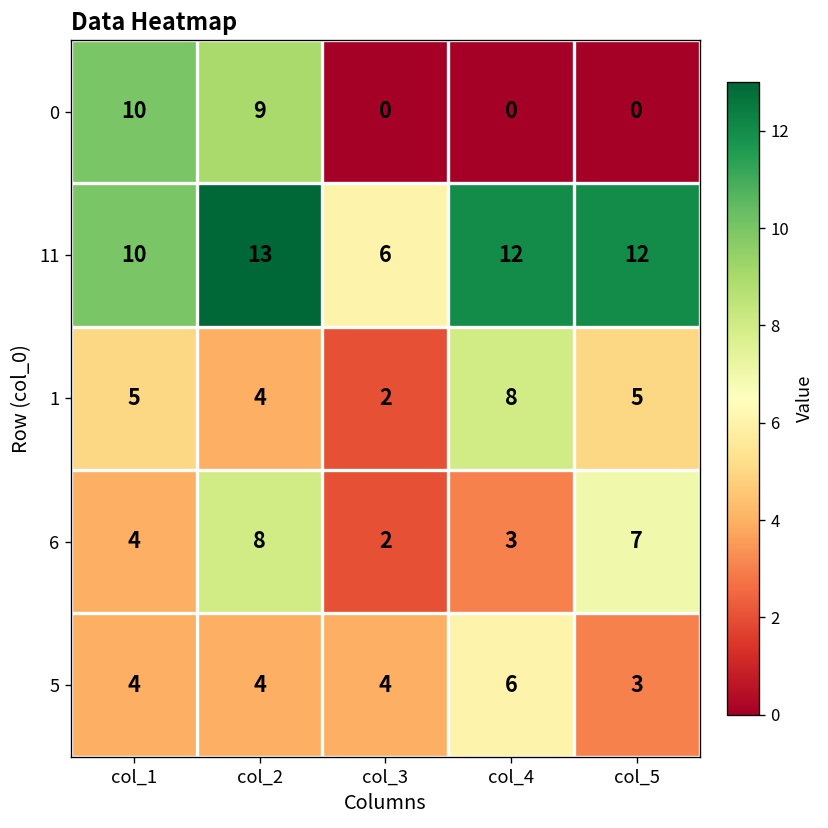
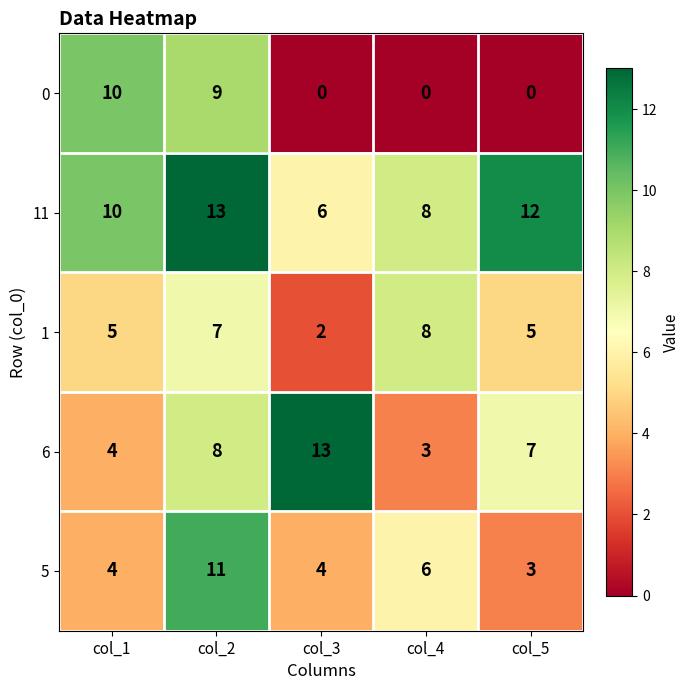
11, col_4: 12 -> 8
1, col_2: 4 -> 7
6, col_3: 2 -> 13
5, col_2: 4 -> 11
